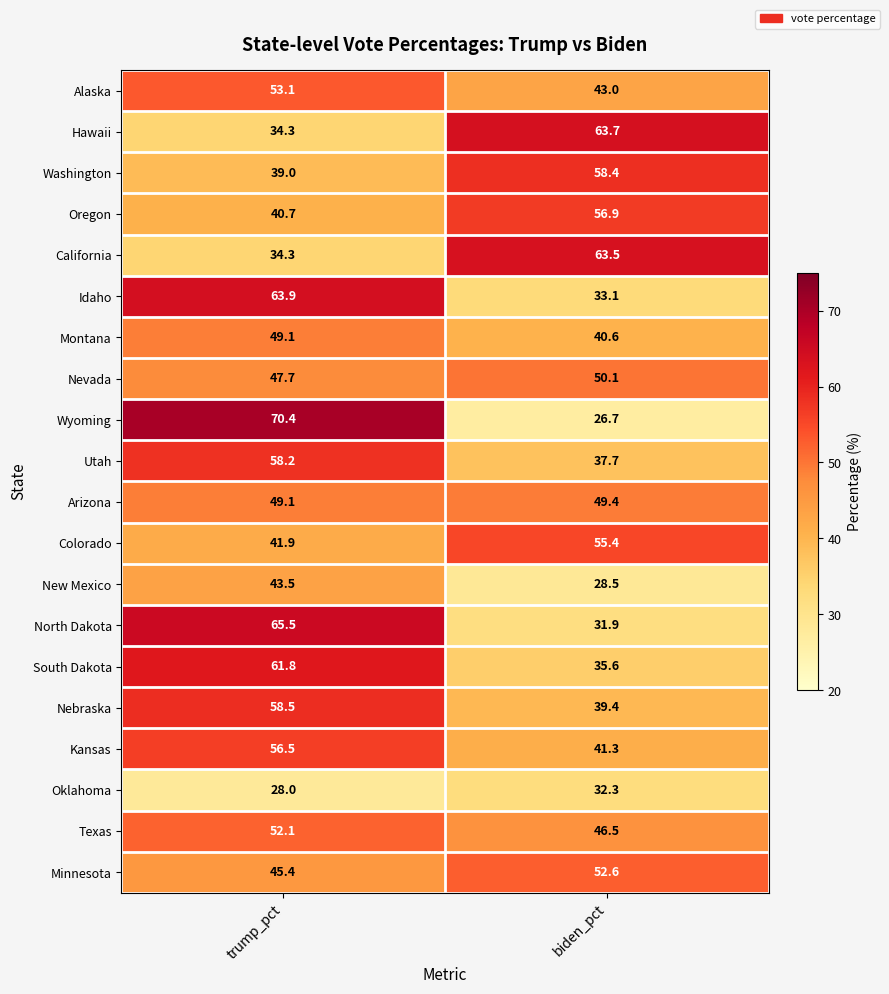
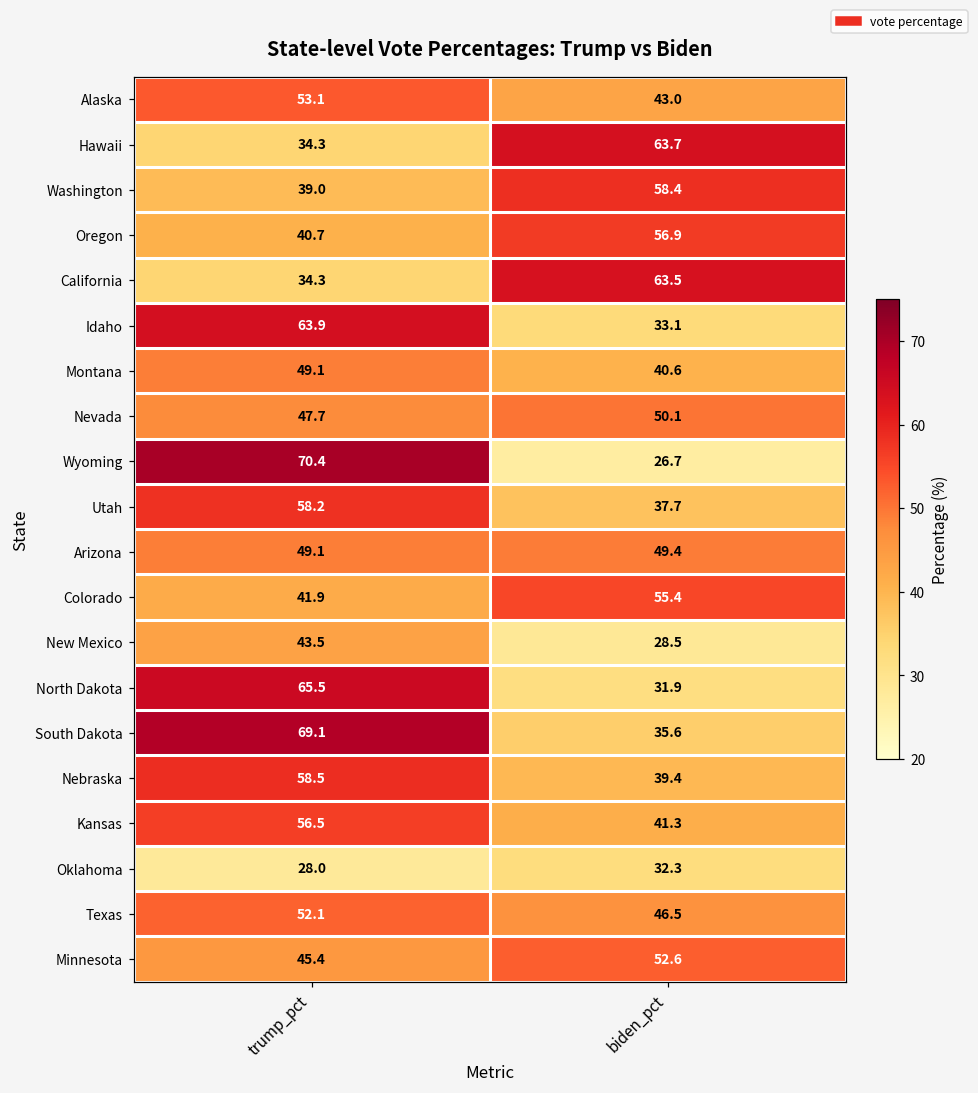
South Dakota, trump_pct: 61.8 -> 69.1
